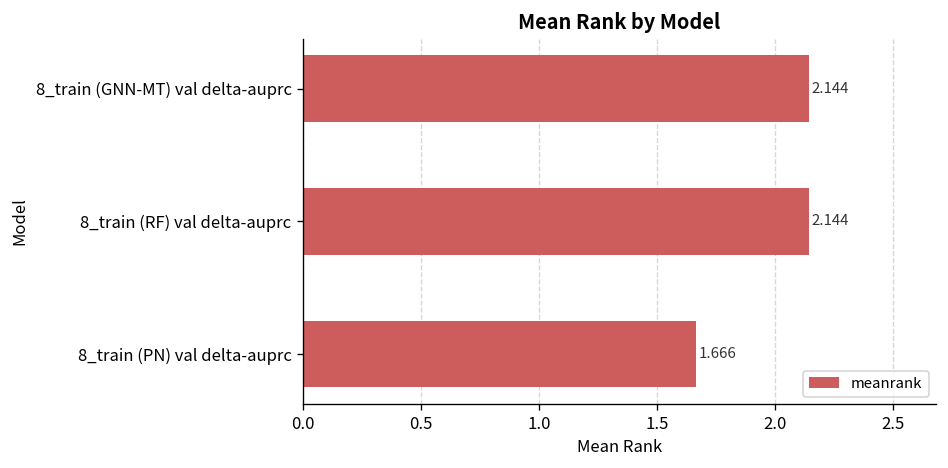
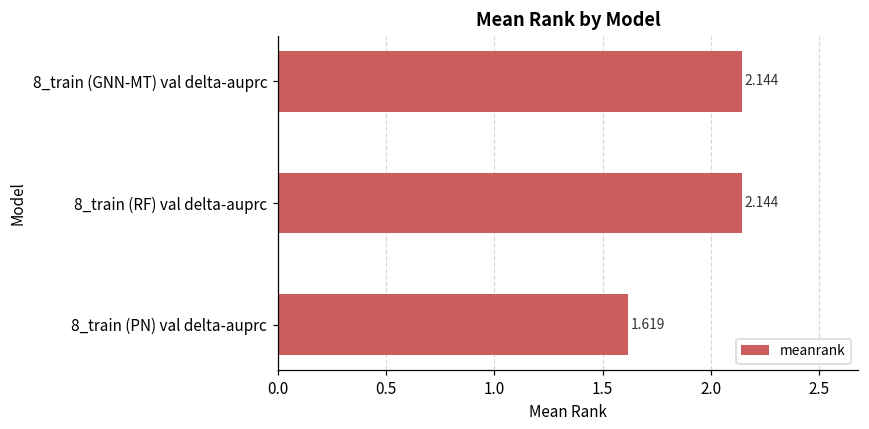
8_train (PN) val delta-auprc: 1.666 -> 1.619
